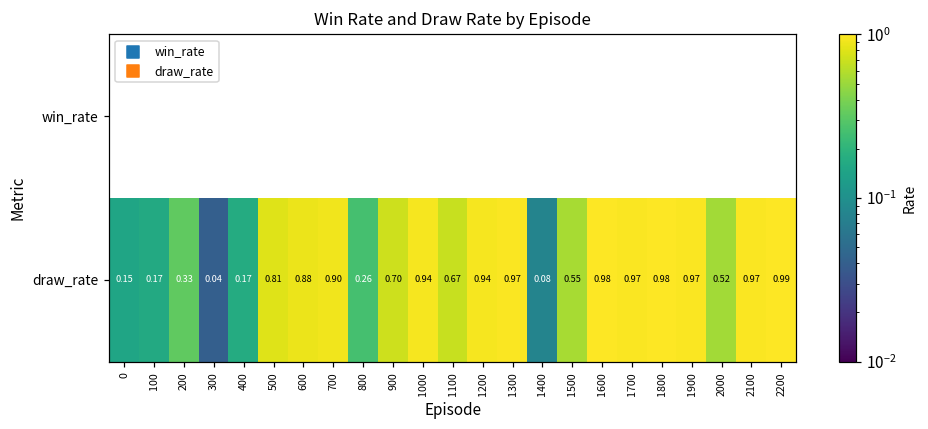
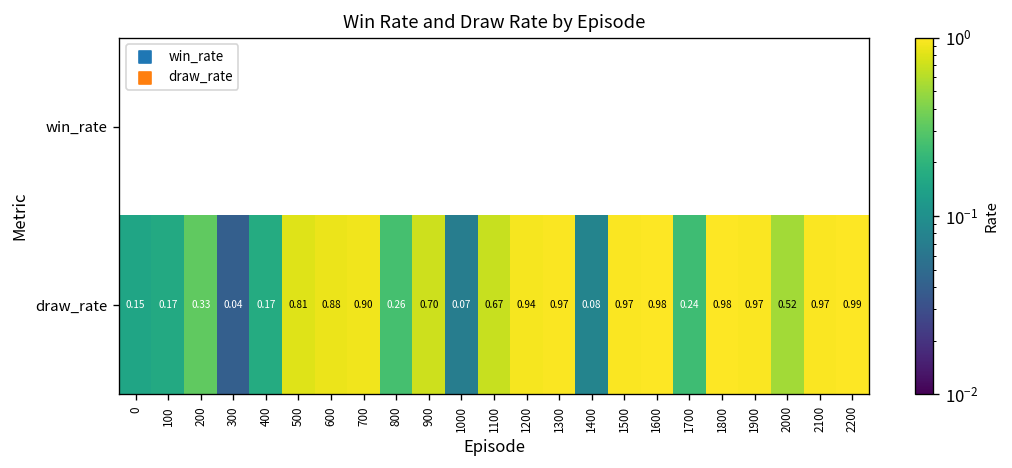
draw_rate, 1000: 0.94 -> 0.07
draw_rate, 1500: 0.55 -> 0.97
draw_rate, 1700: 0.97 -> 0.24
